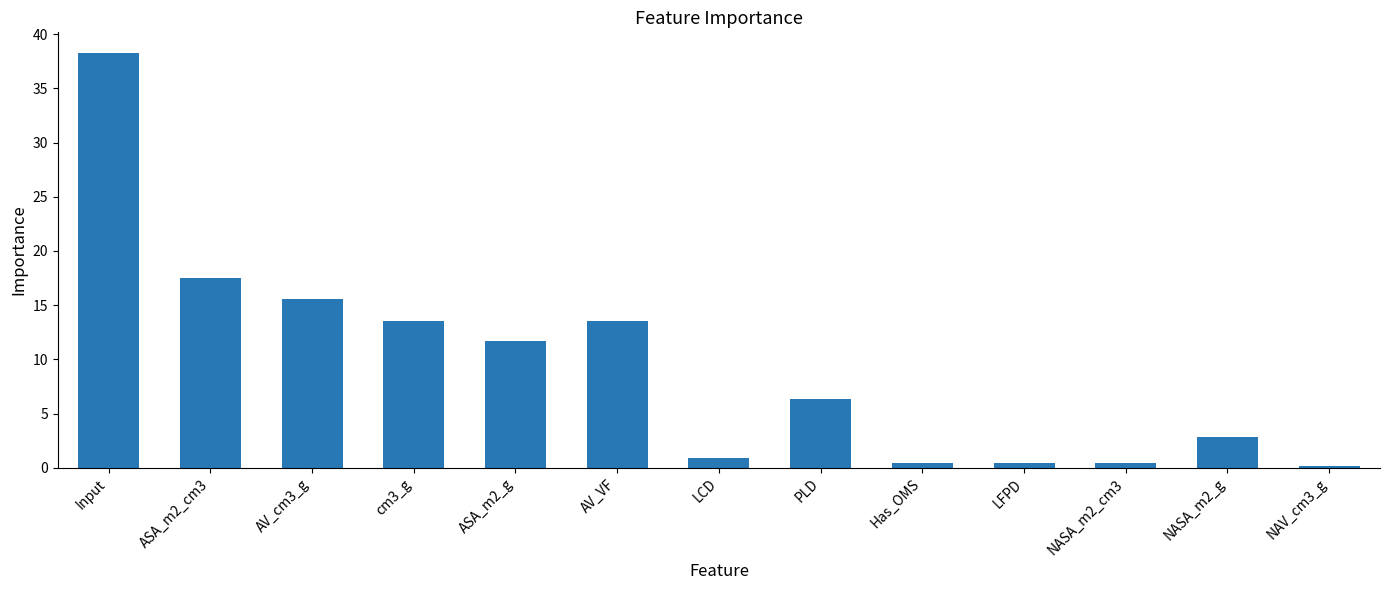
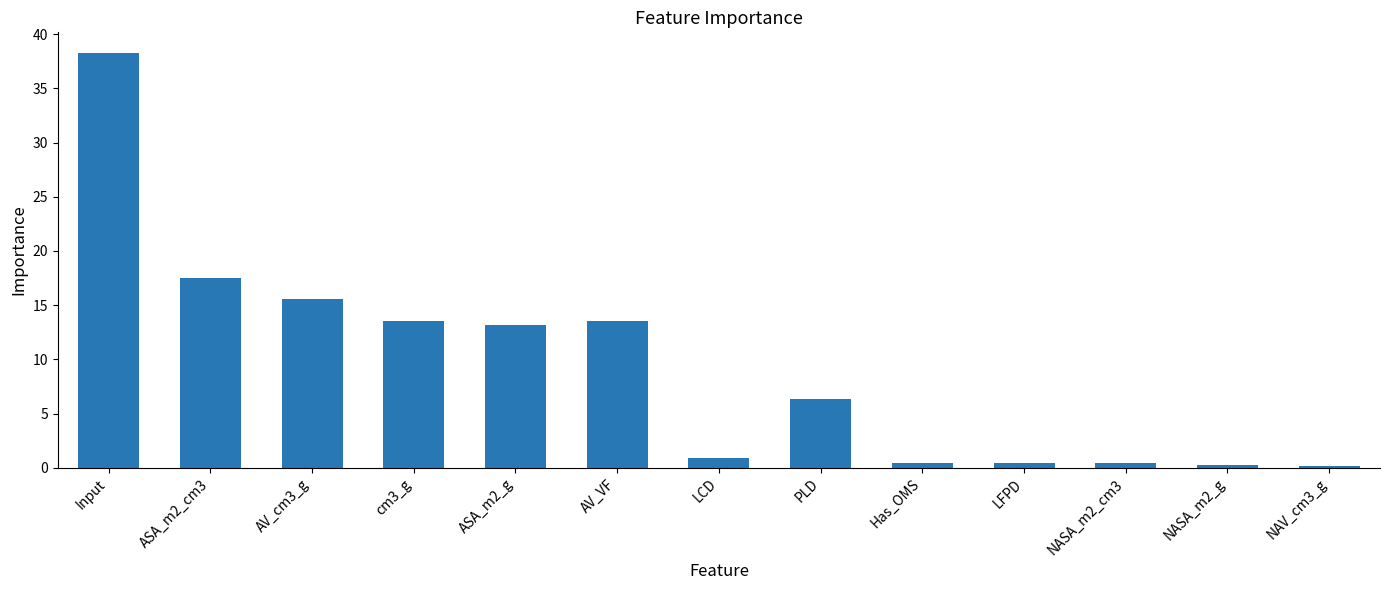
ASA_m2_g: 11.7 -> 13.2
NASA_m2_g: 2.8 -> 0.2
